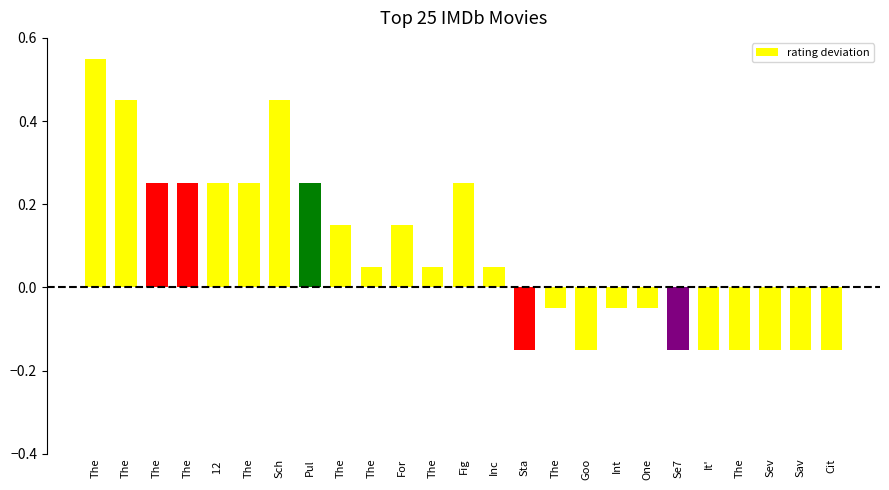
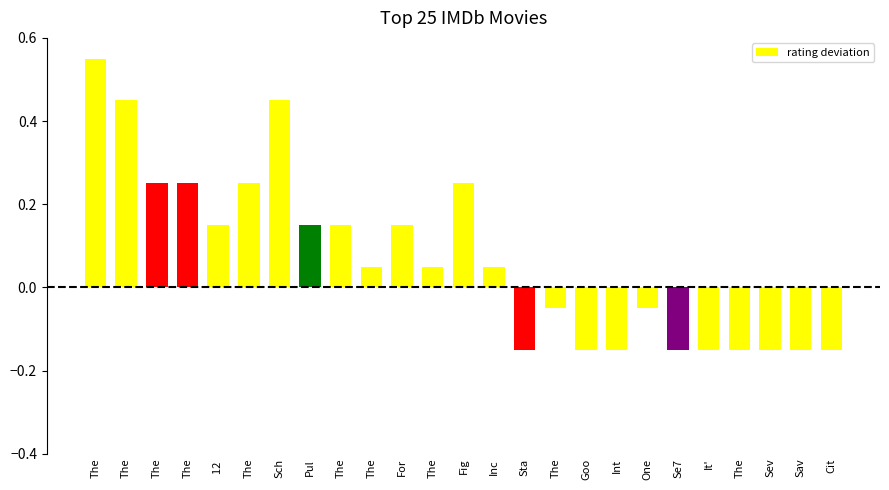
12: 0.25 -> 0.15
Pul: 0.25 -> 0.15
Int: -0.05 -> -0.15
